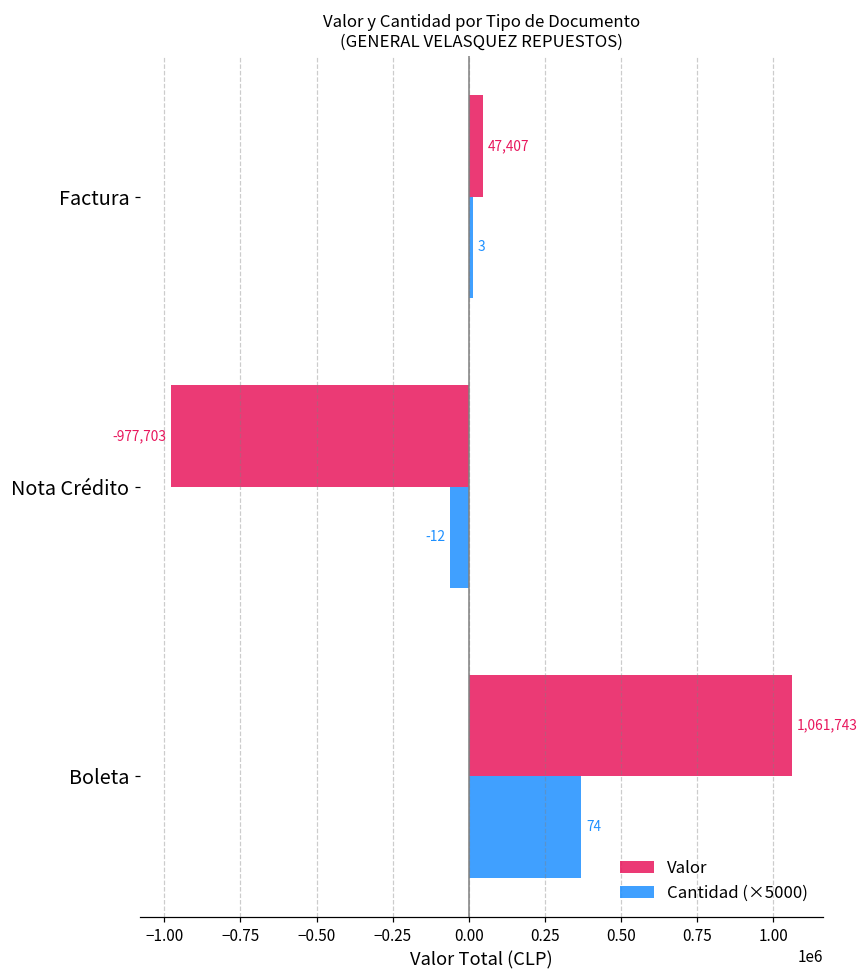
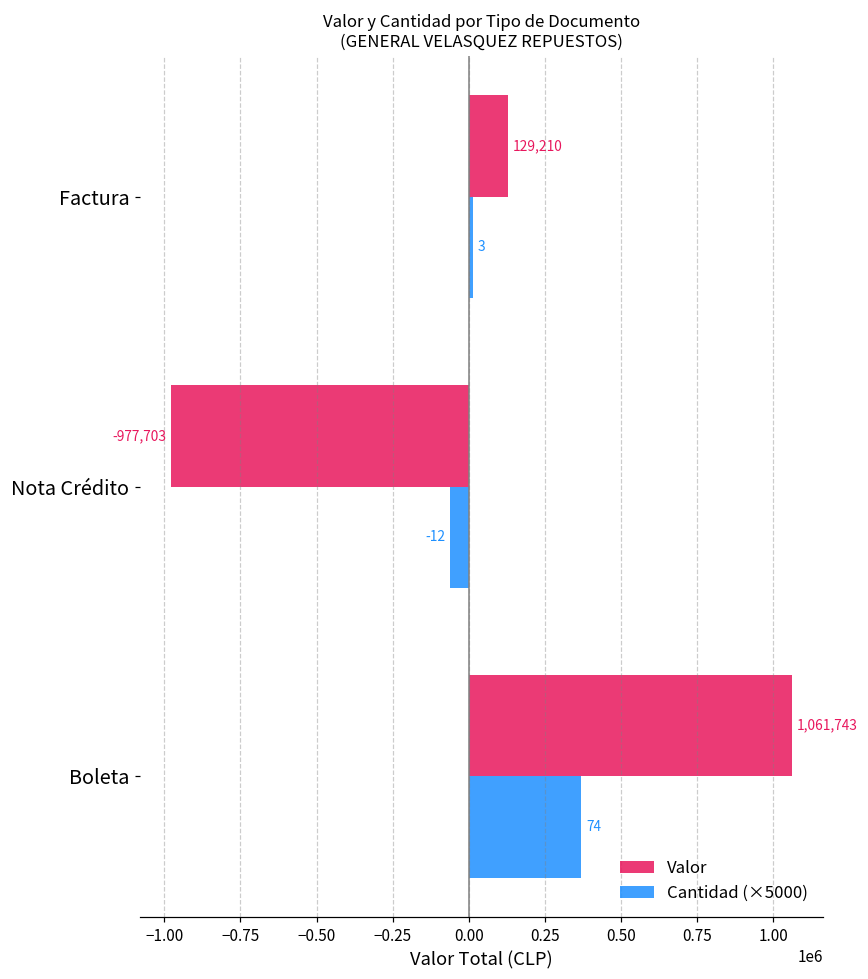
Valor, Factura: 47,407 -> 129,210
